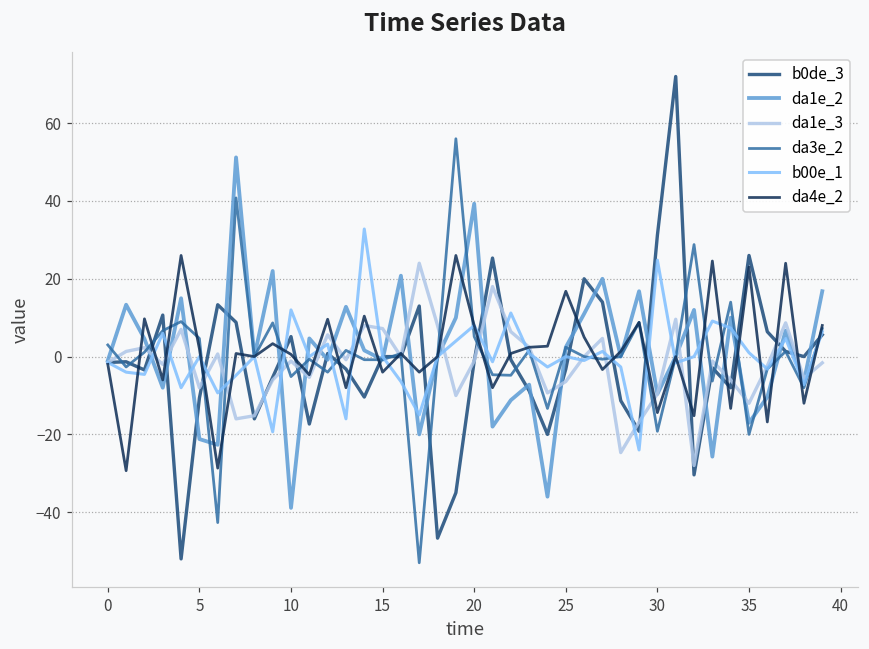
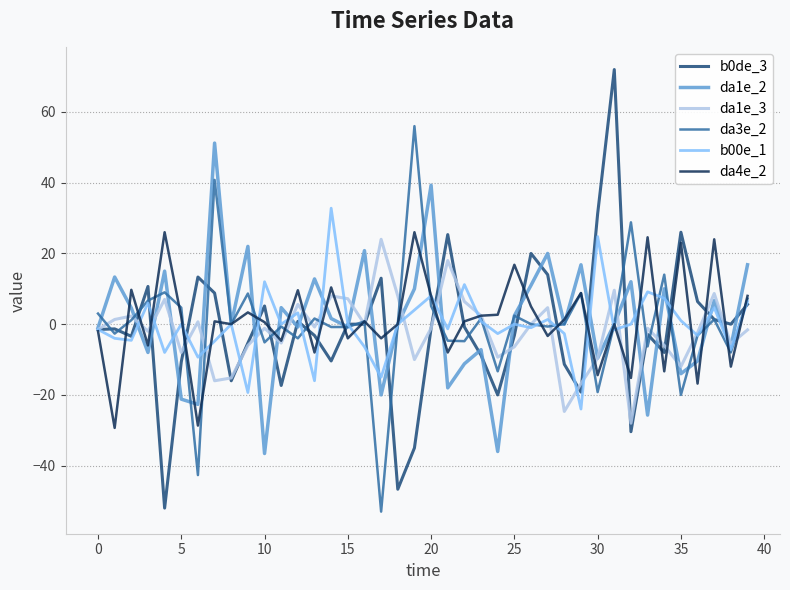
da1e_2, 10: -39 -> -37
da1e_2, 35: -17 -> -14
